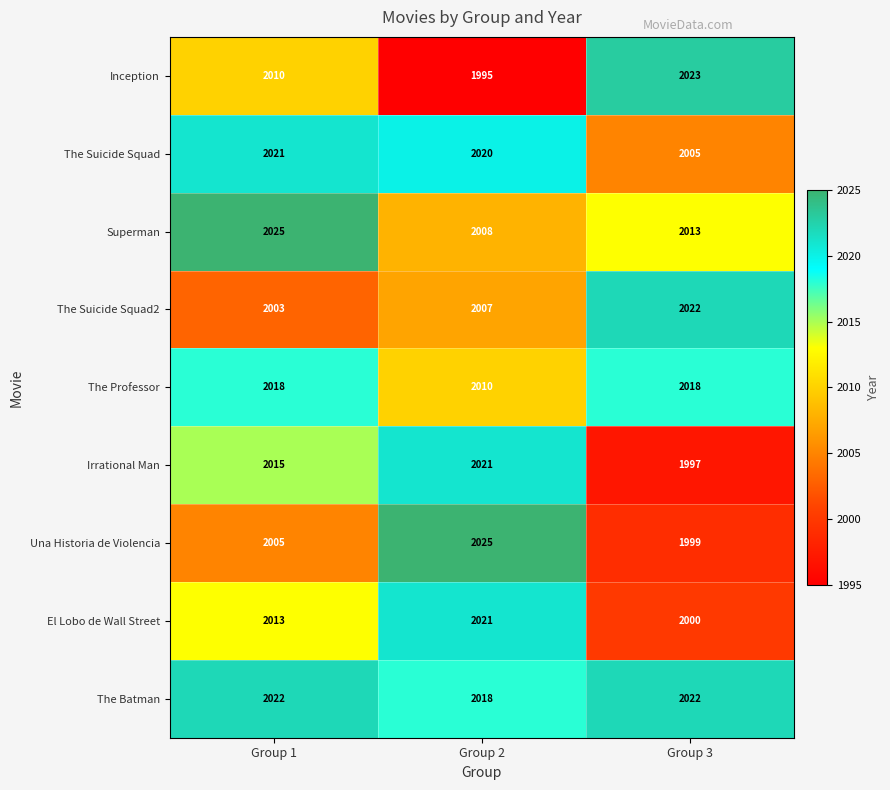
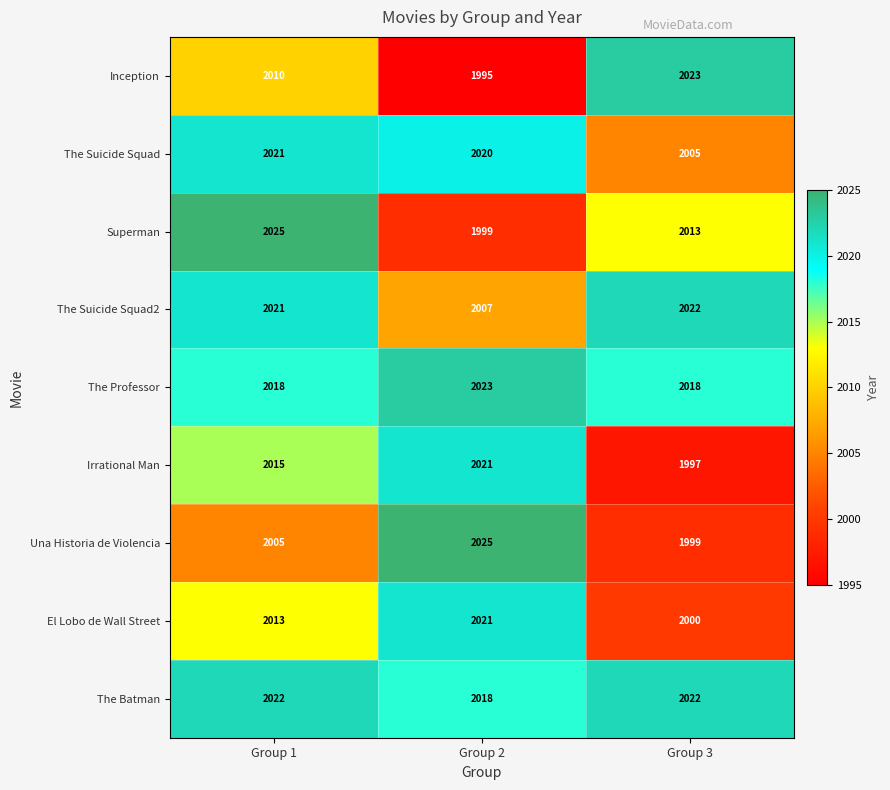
Superman, Group 2: 2008 -> 1999
The Suicide Squad2, Group 1: 2003 -> 2021
The Professor, Group 2: 2010 -> 2023
